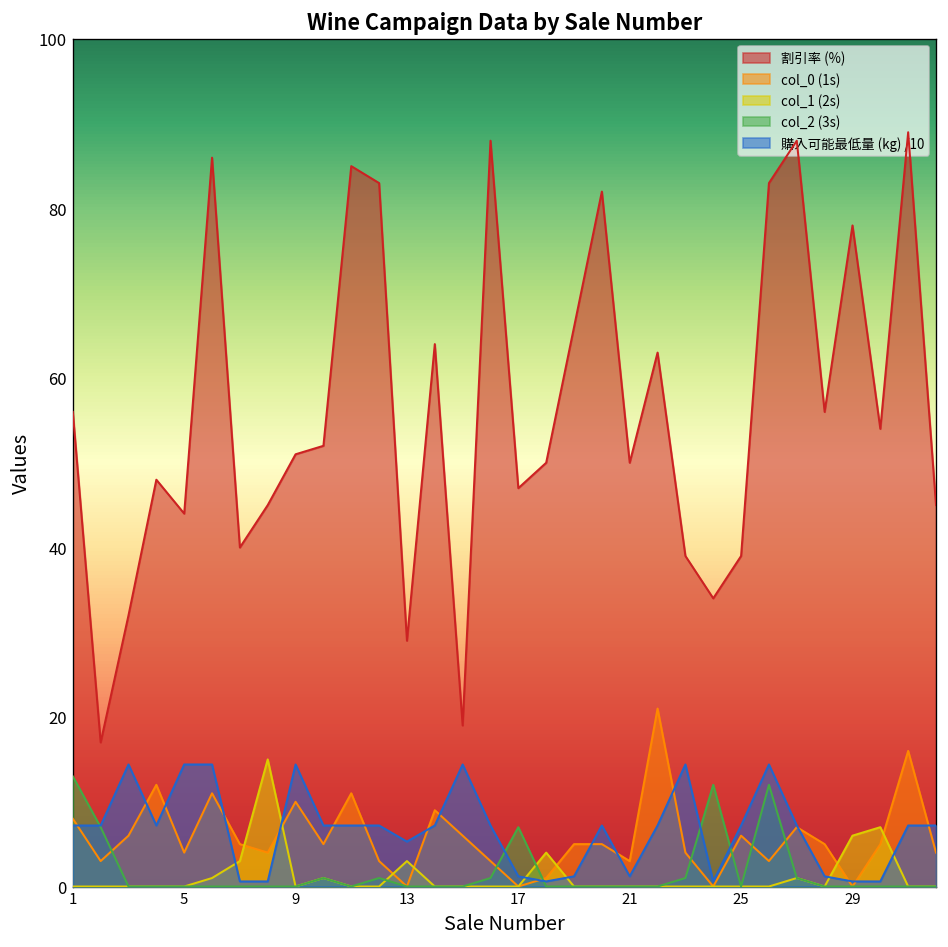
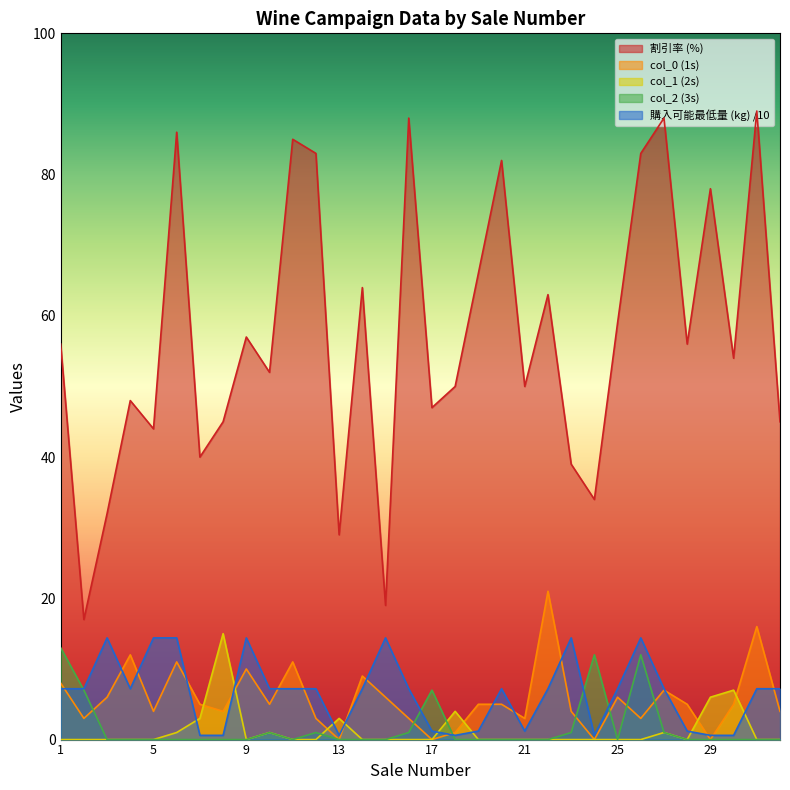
割引率 (%), 9: 51 -> 57
購入可能最低量 (kg) /10, 13: 5 -> 1
割引率 (%), 25: 39 -> 59
